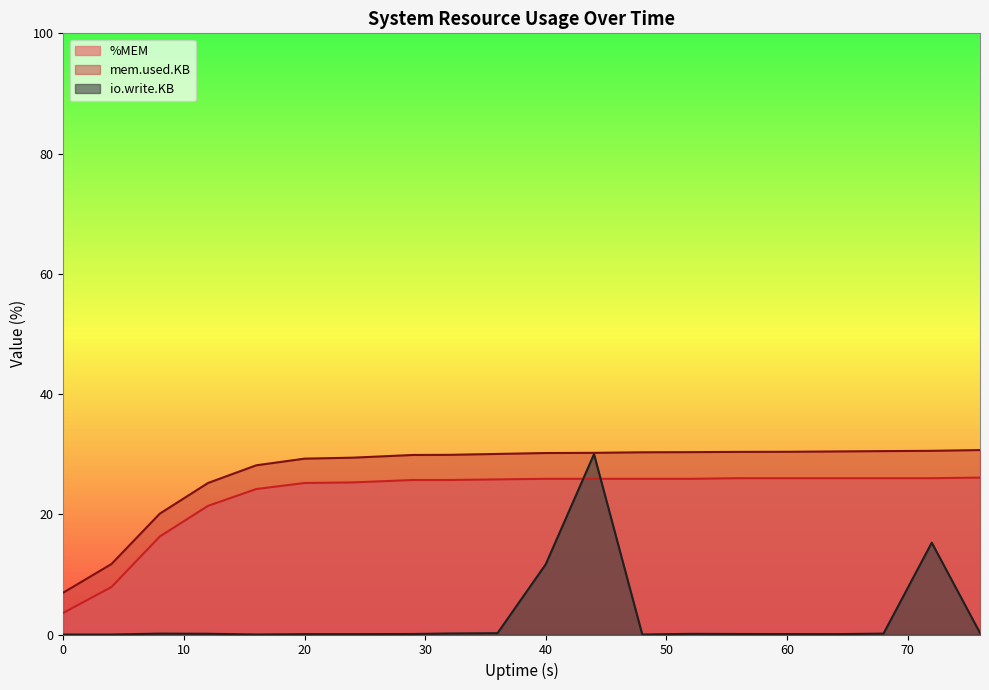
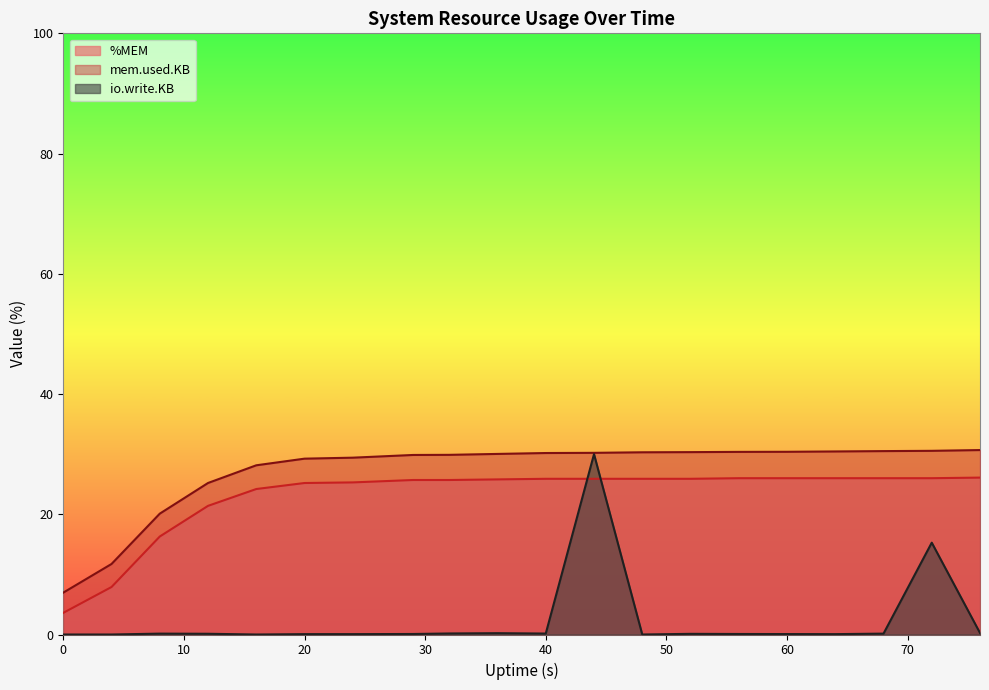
io.write.KB, 40: 12 -> 0
